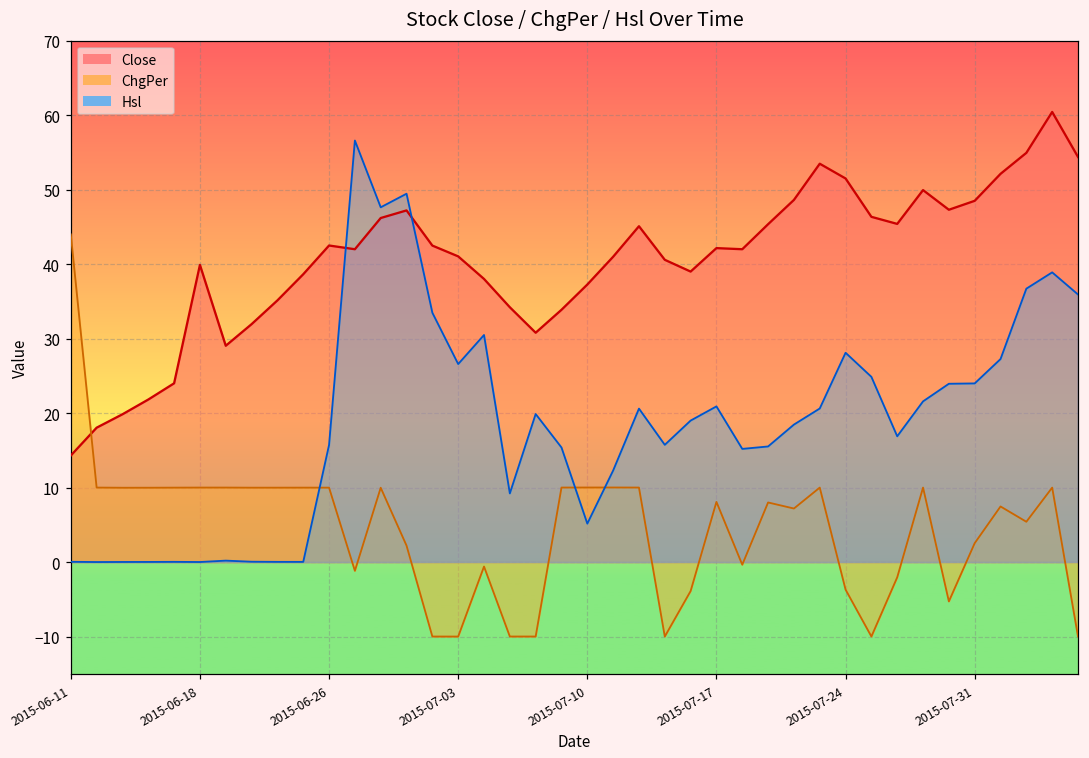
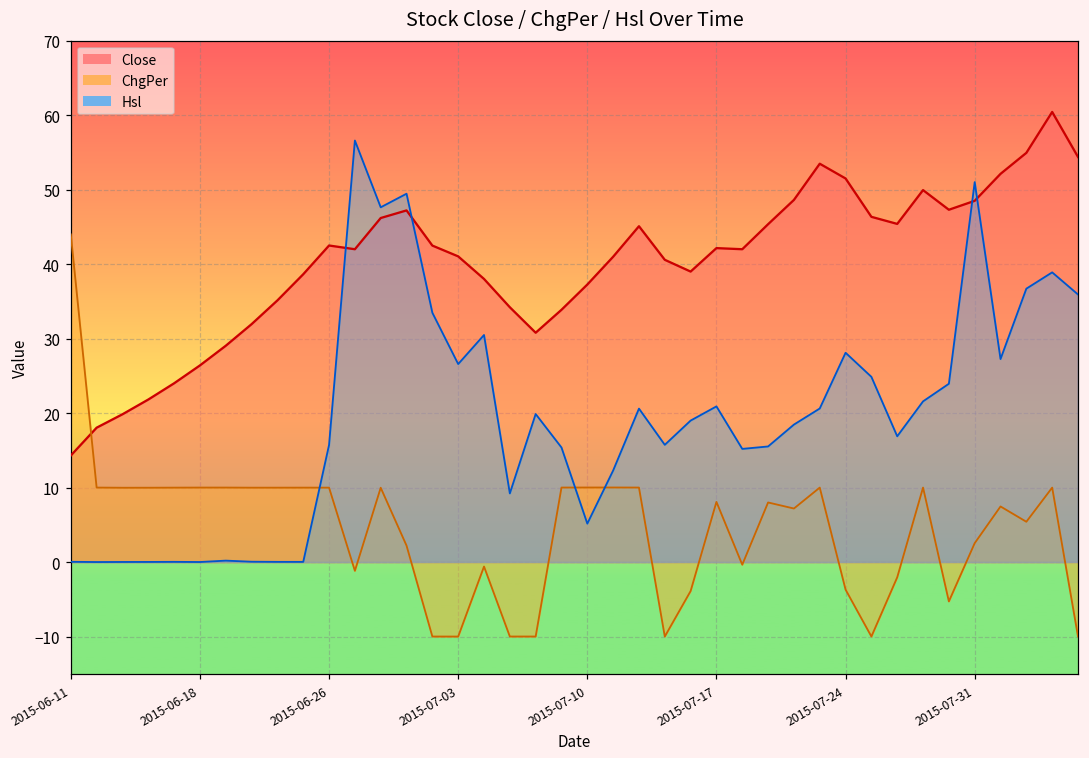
Close, 2015-06-18: 40 -> 26
Hsl, 2015-07-31: 24 -> 51
